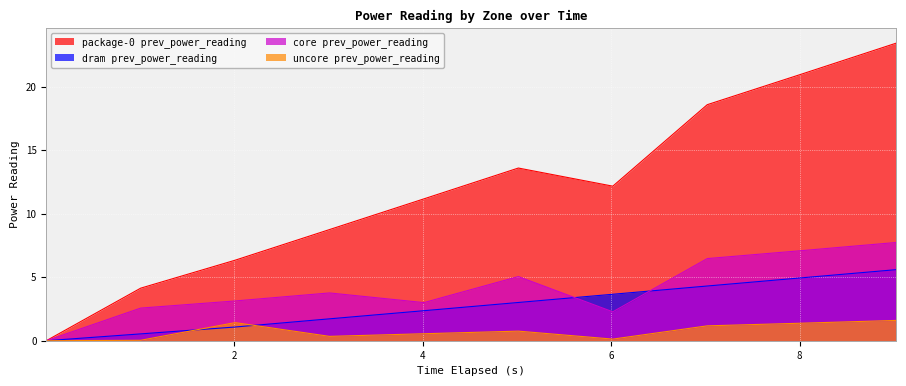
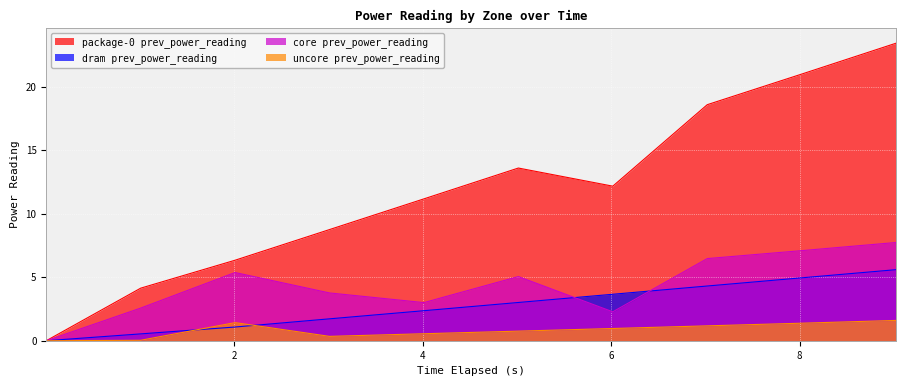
core prev_power_reading, 2: 3.1 -> 5.4
uncore prev_power_reading, 6: 0.1 -> 1.0
